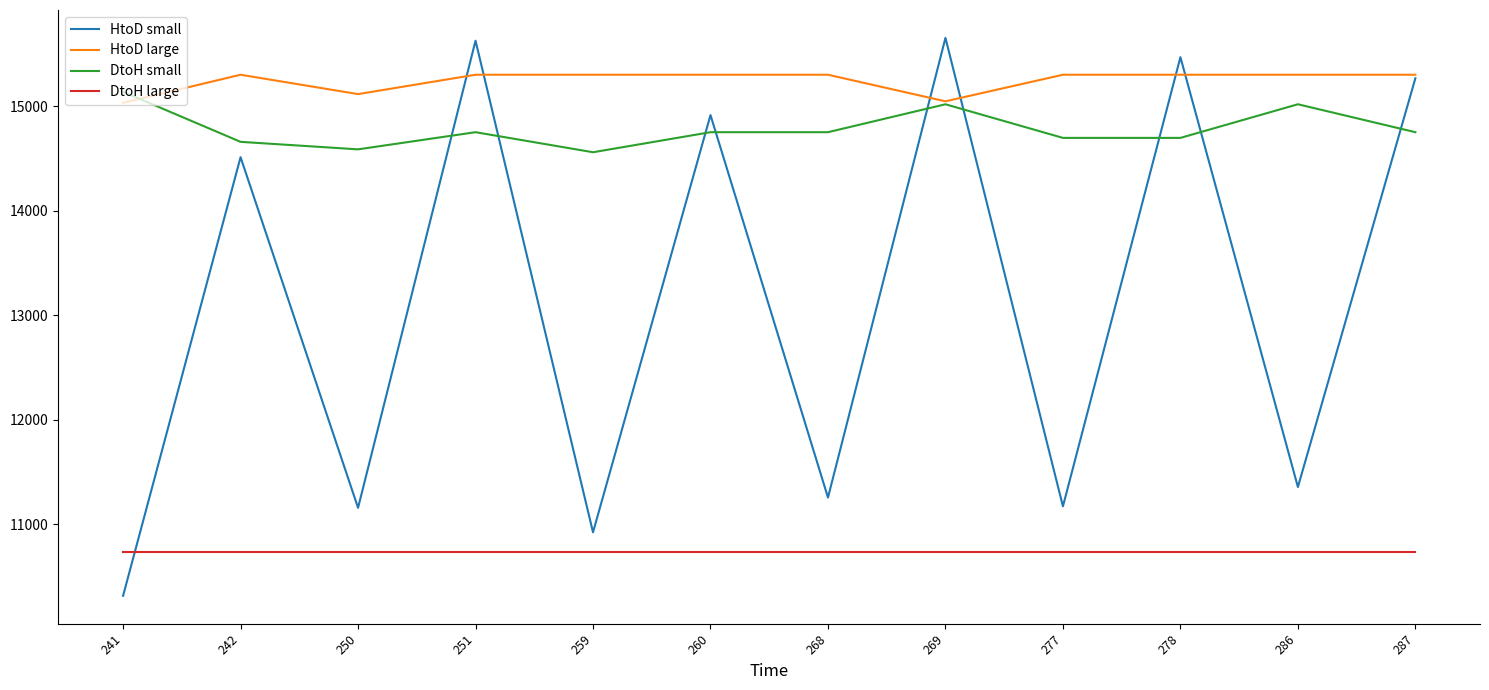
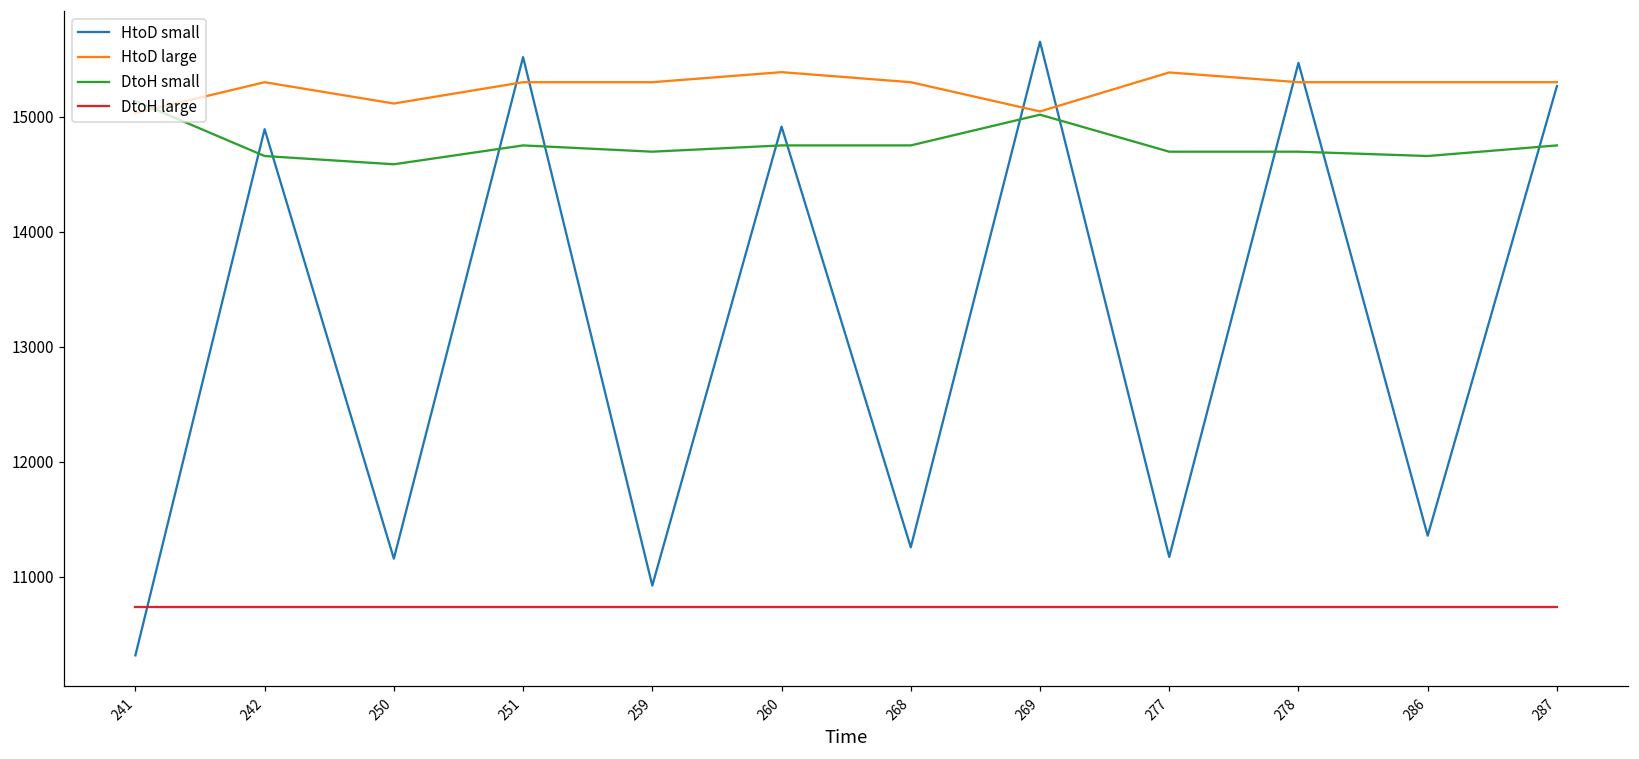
HtoD small, 242: 14510 -> 14890
HtoD small, 251: 15630 -> 15520
DtoH small, 259: 14560 -> 14700
HtoD large, 260: 15300 -> 15390
HtoD large, 277: 15300 -> 15390
DtoH small, 286: 15020 -> 14660
